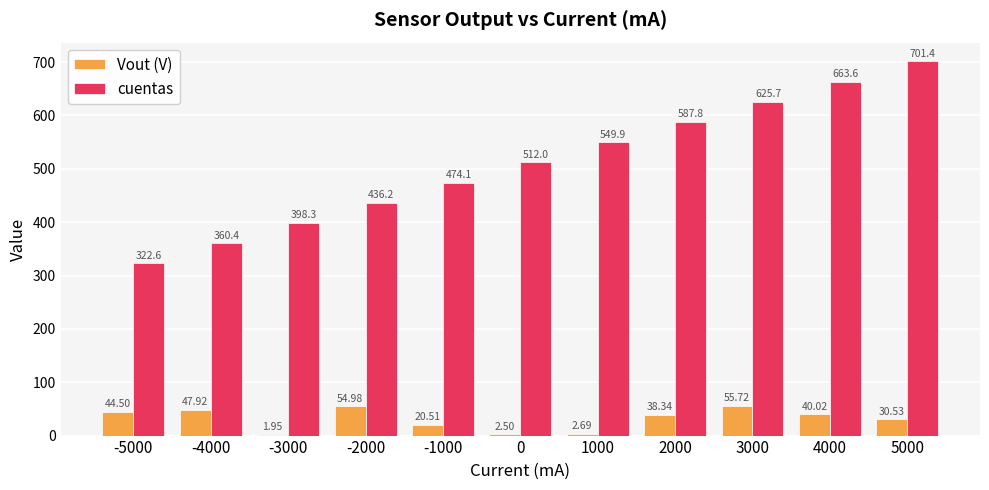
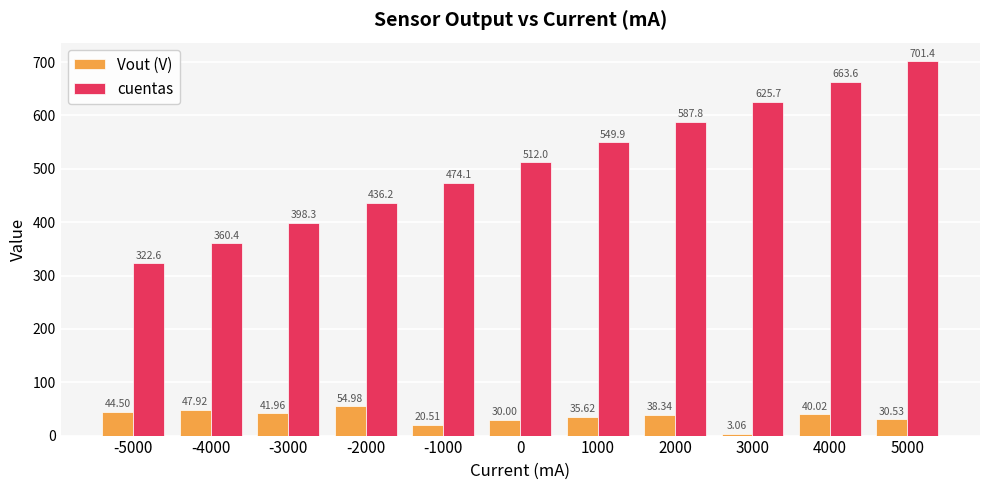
Vout (V), -3000: 1.95 -> 41.96
Vout (V), 0: 2.50 -> 30.00
Vout (V), 1000: 2.69 -> 35.62
Vout (V), 3000: 55.72 -> 3.06
